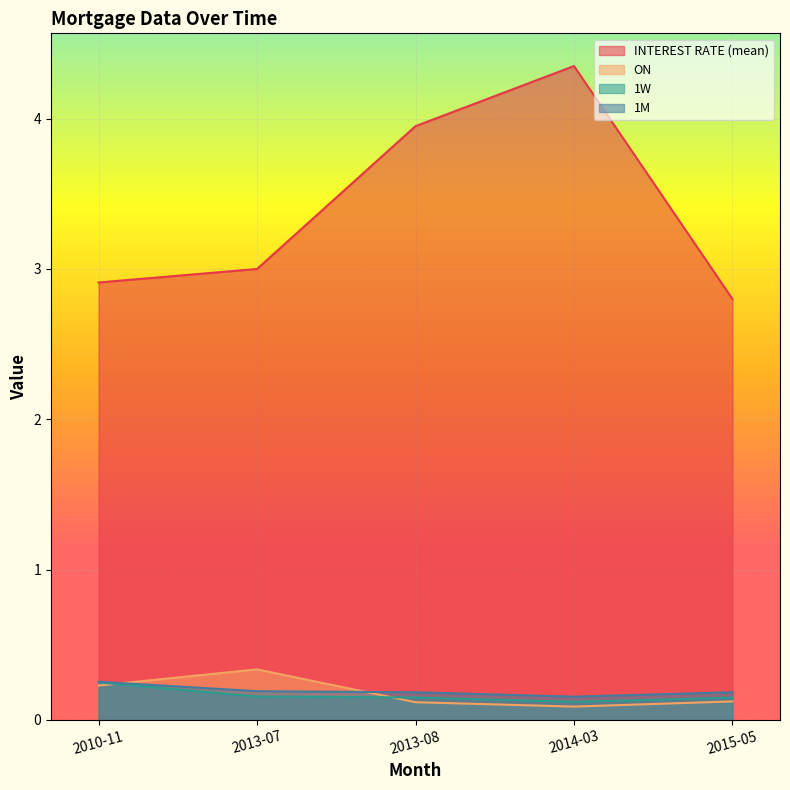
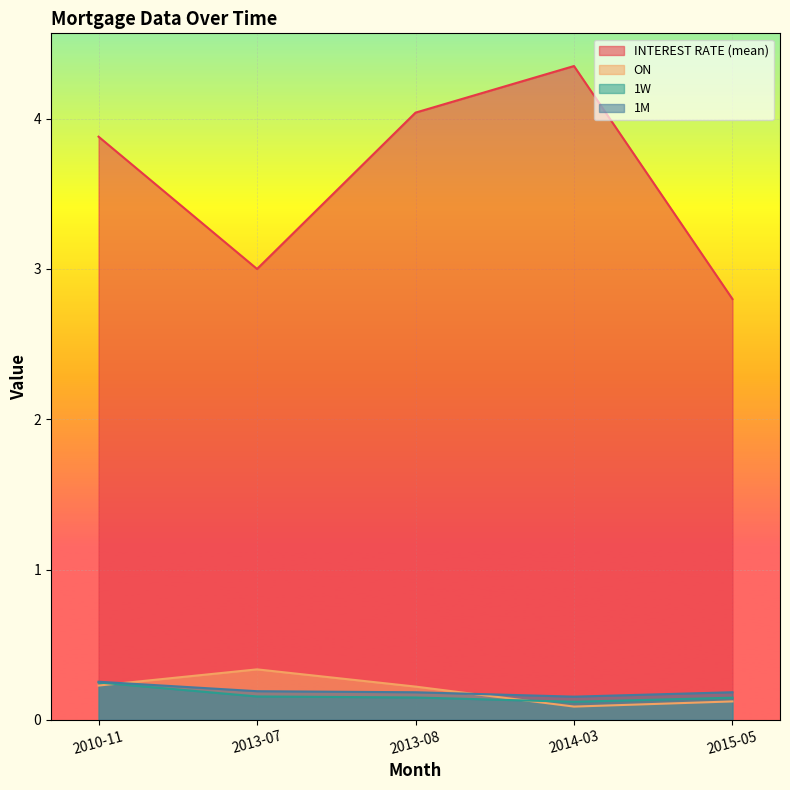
INTEREST RATE (mean), 2010-11: 2.91 -> 3.88
INTEREST RATE (mean), 2013-08: 3.95 -> 4.04
ON, 2013-08: 0.12 -> 0.22
